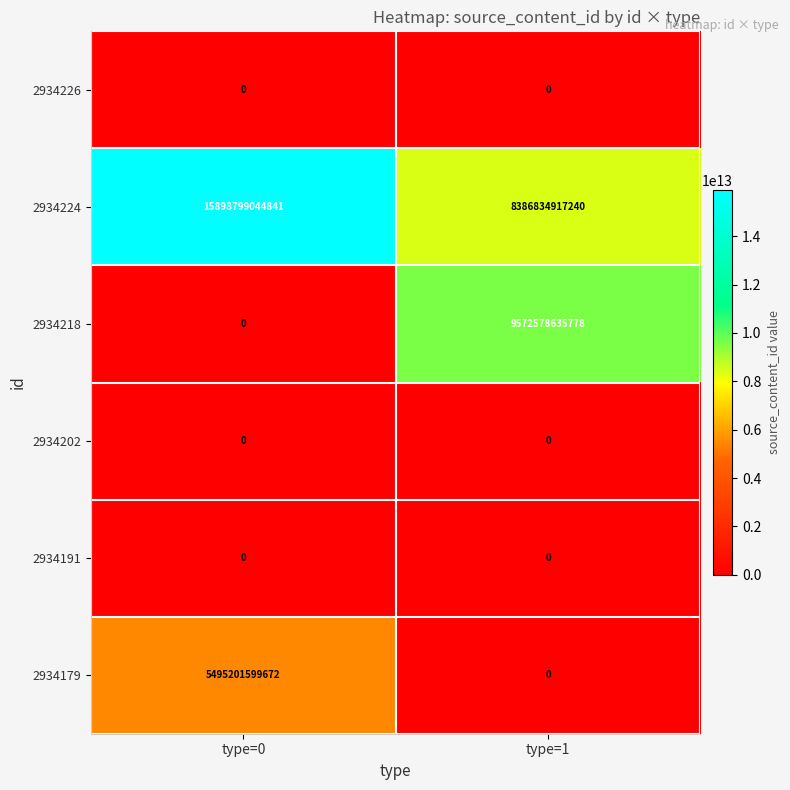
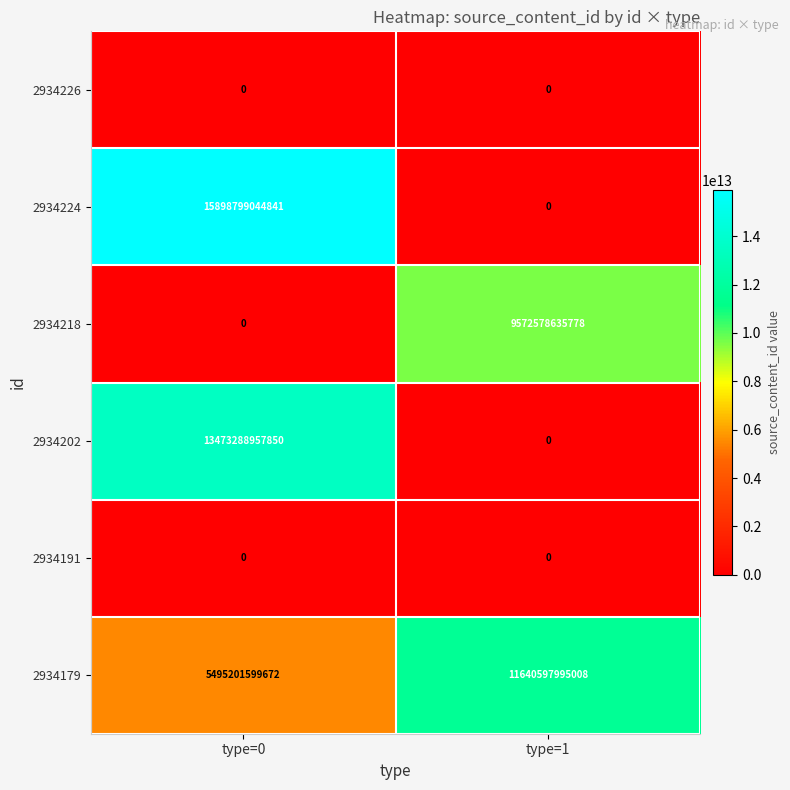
2934224, type=1: 8386834917240 -> 0
2934202, type=0: 0 -> 13473288957850
2934179, type=1: 0 -> 11640597995008
